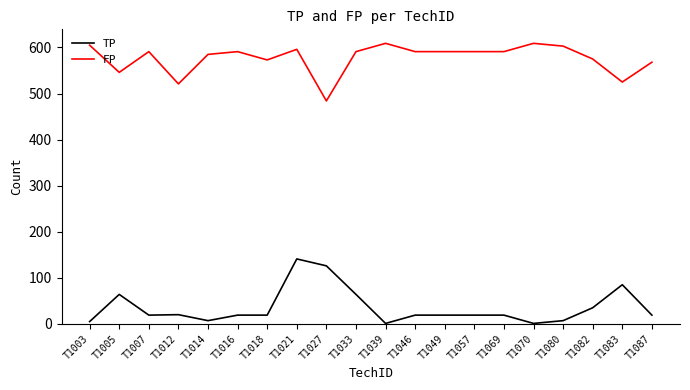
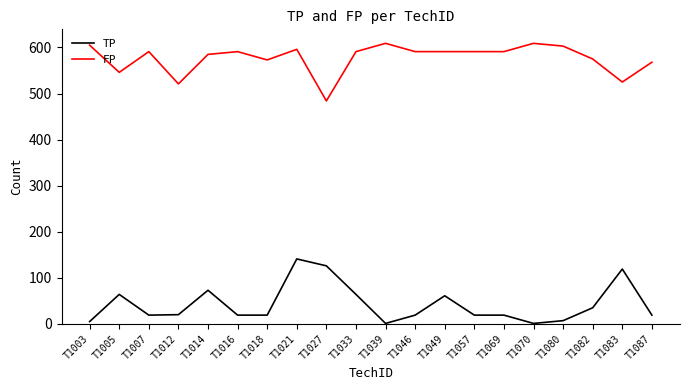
TP, T1014: 10 -> 70
TP, T1049: 20 -> 60
TP, T1083: 90 -> 120
